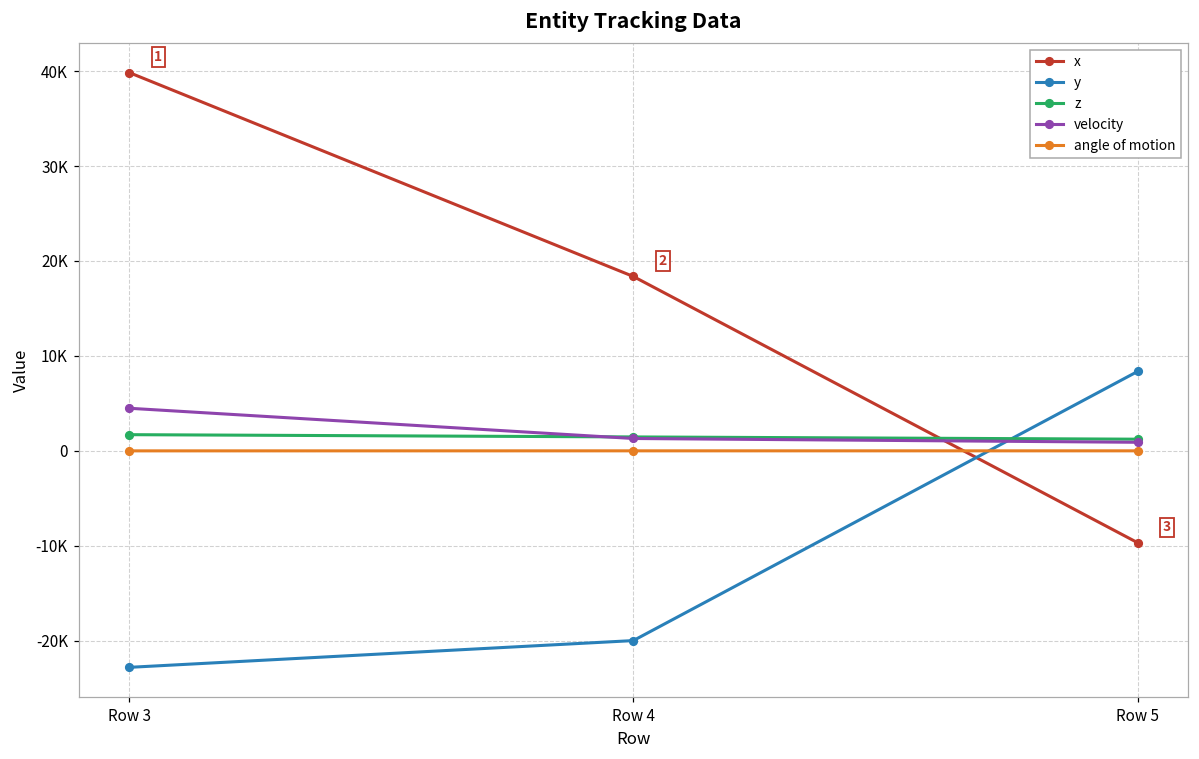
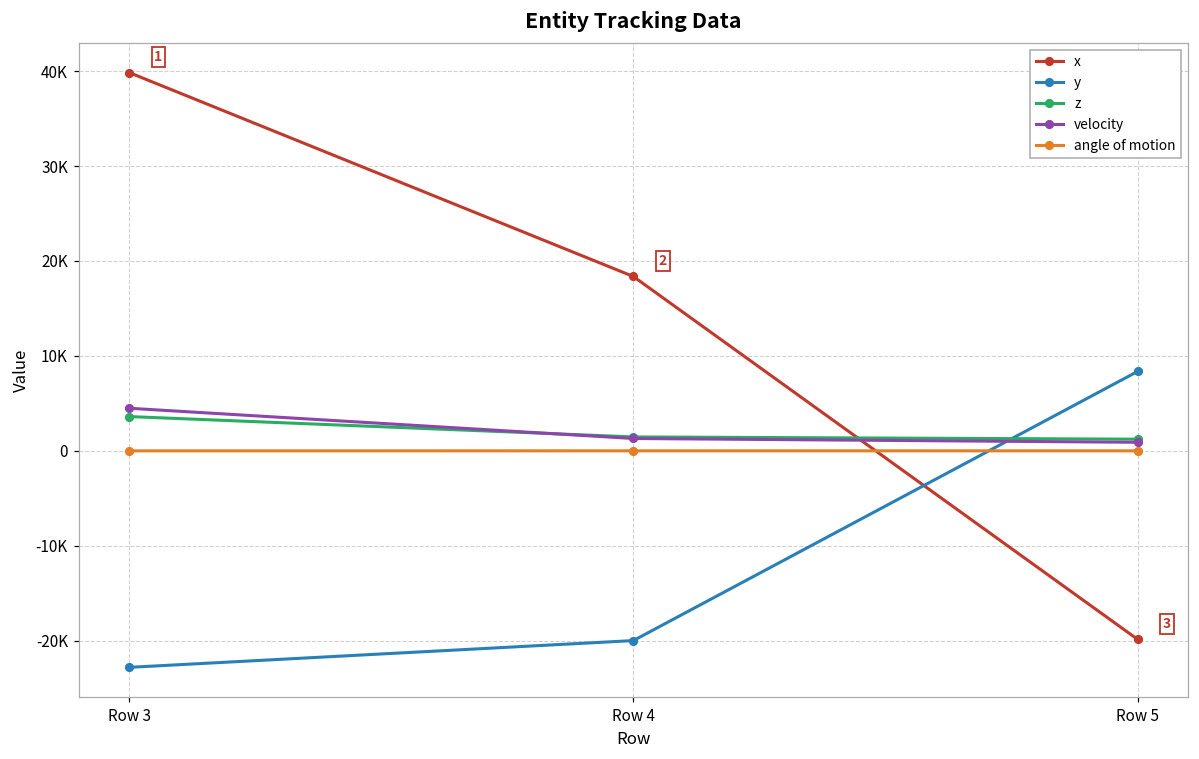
z, Row 3: 2000 -> 4000
x, Row 5: -10000 -> -20000
